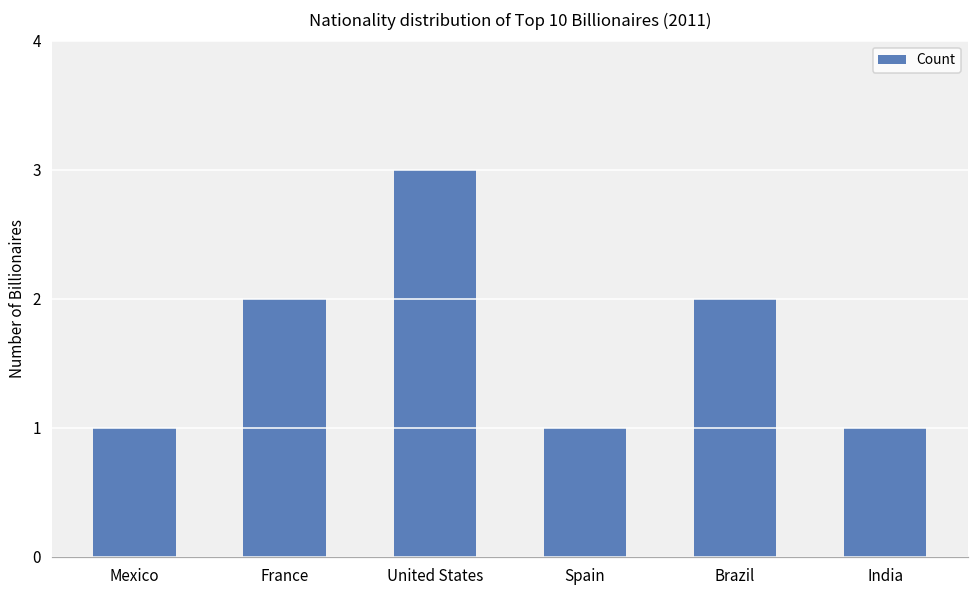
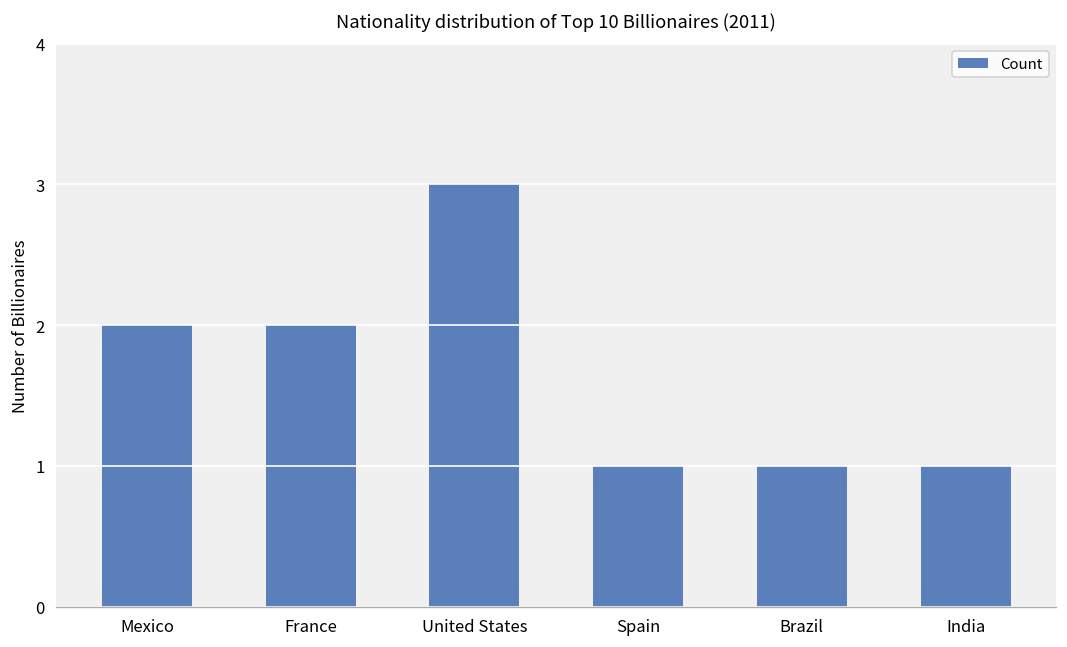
Mexico: 1 -> 2
Brazil: 2 -> 1
